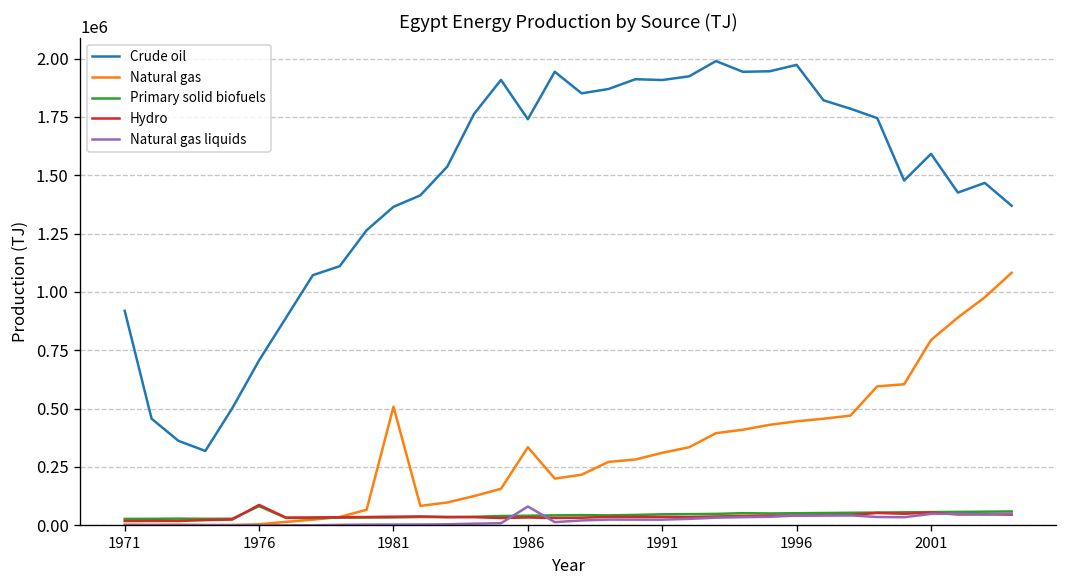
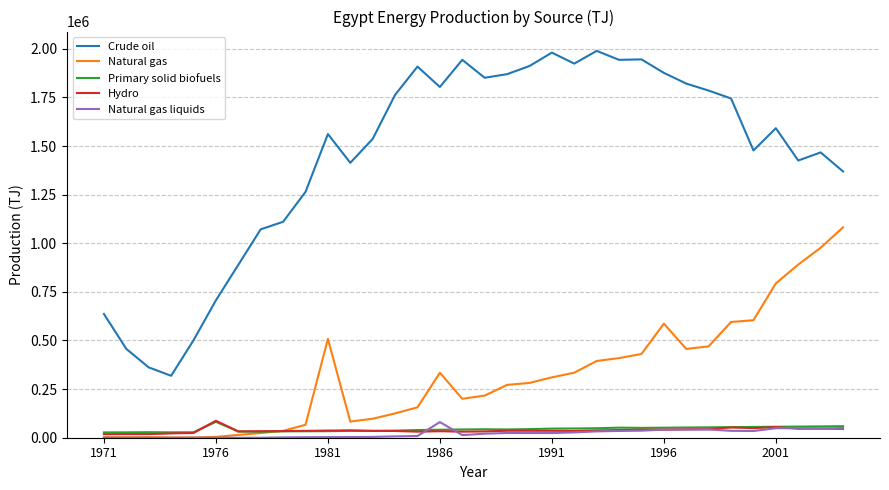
Crude oil, 1971: 920000 -> 640000
Crude oil, 1981: 1360000 -> 1560000
Crude oil, 1986: 1740000 -> 1800000
Crude oil, 1991: 1910000 -> 1980000
Crude oil, 1996: 1970000 -> 1880000
Natural gas, 1996: 450000 -> 590000
